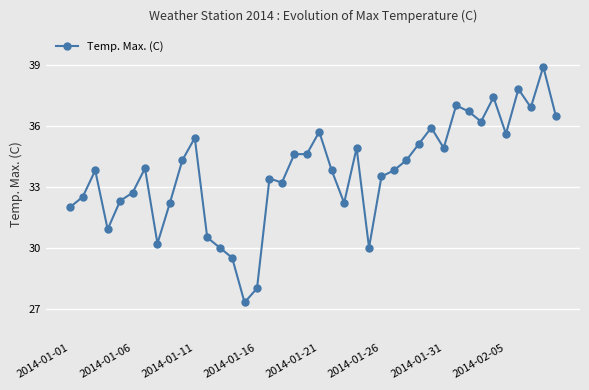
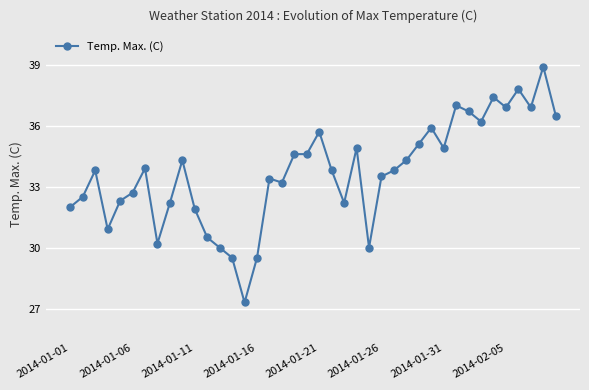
2014-01-11: 35.4 -> 31.9
2014-01-16: 28.0 -> 29.5
2014-02-05: 35.6 -> 36.9
